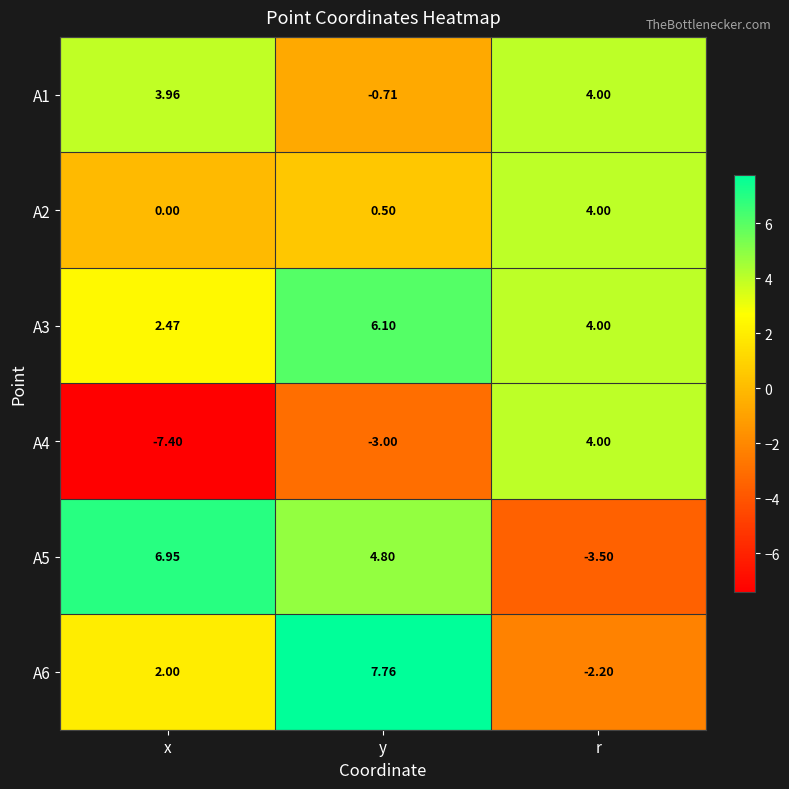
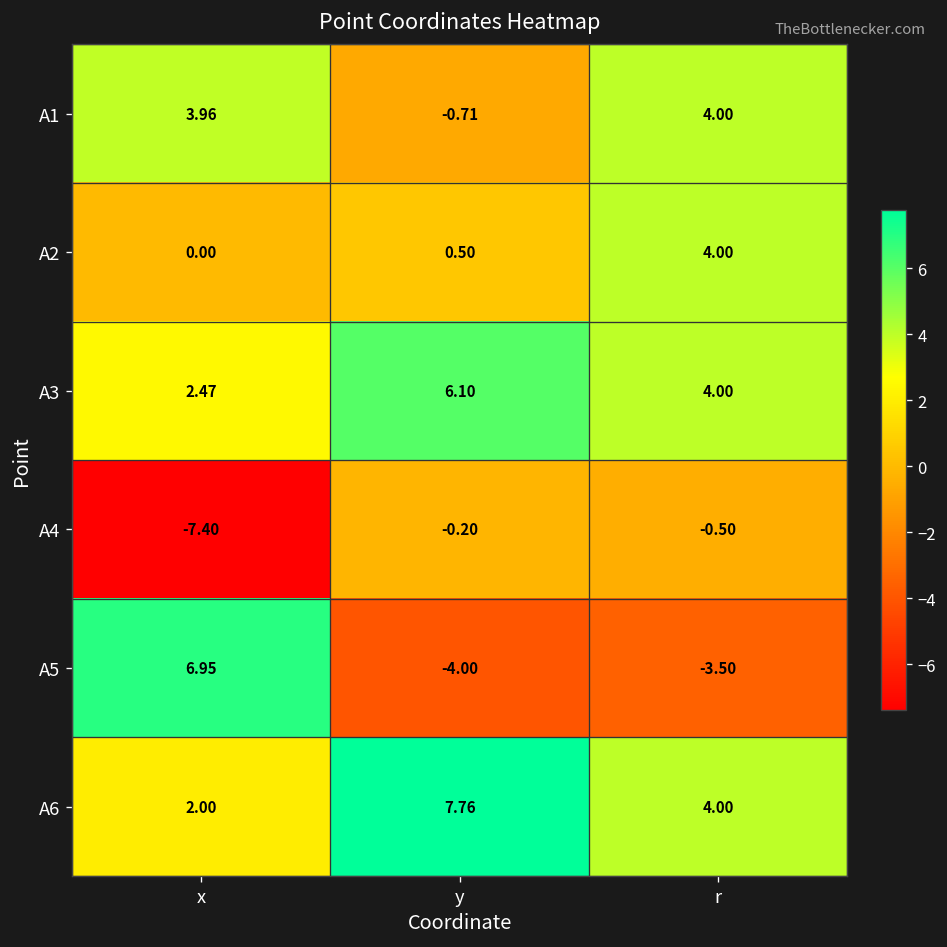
A4, y: -3.00 -> -0.20
A4, r: 4.00 -> -0.50
A5, y: 4.80 -> -4.00
A6, r: -2.20 -> 4.00
